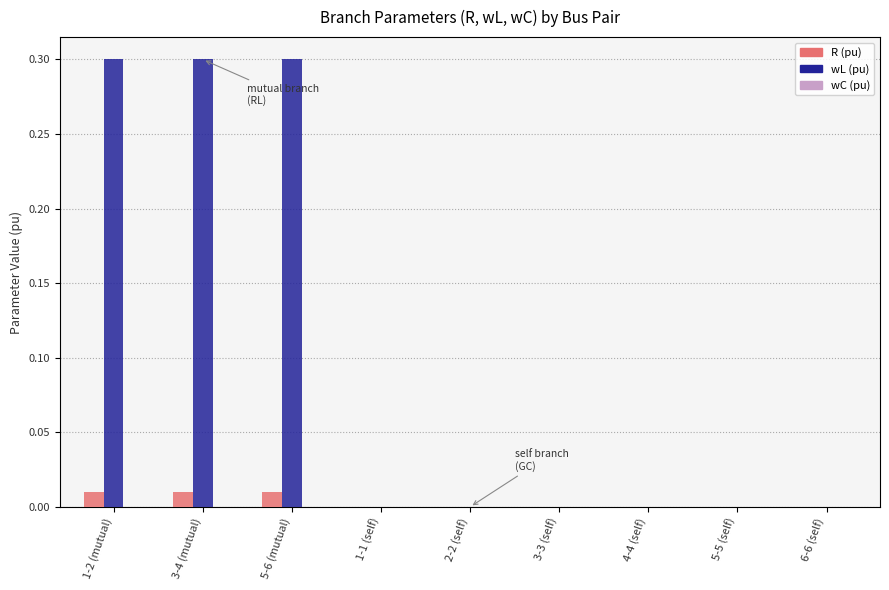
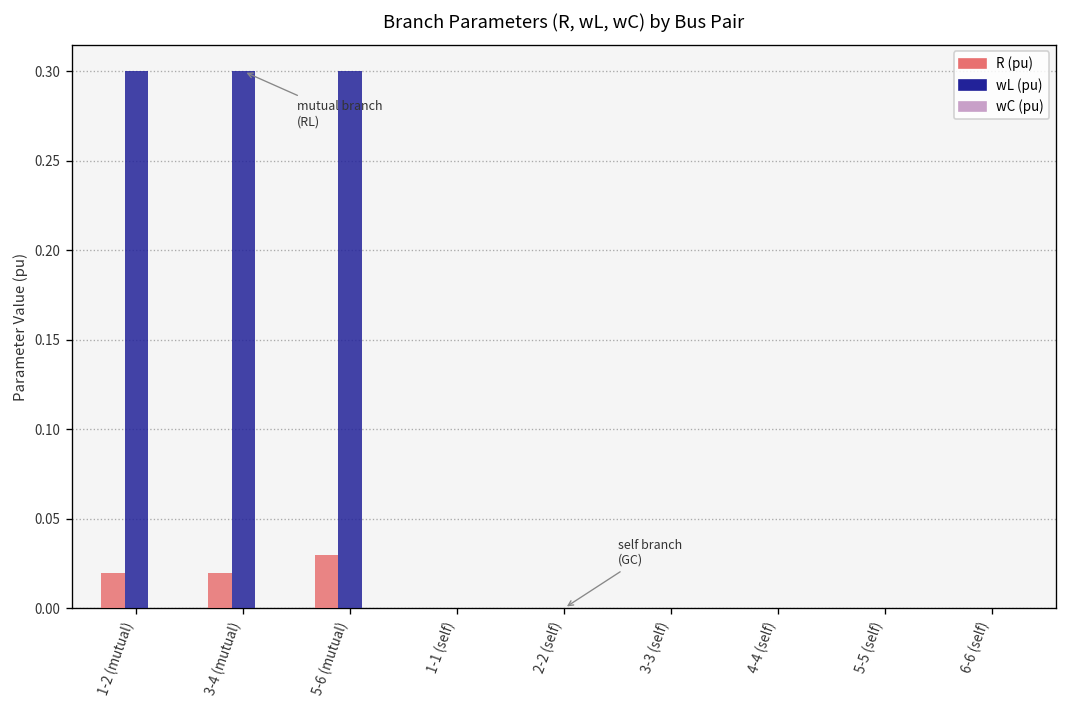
R (pu), 1-2 (mutual): 0.01 -> 0.02
R (pu), 3-4 (mutual): 0.01 -> 0.02
R (pu), 5-6 (mutual): 0.01 -> 0.03
